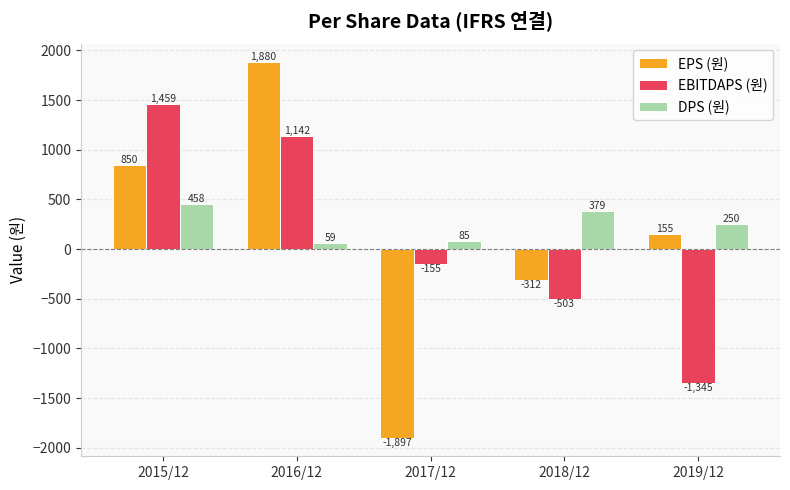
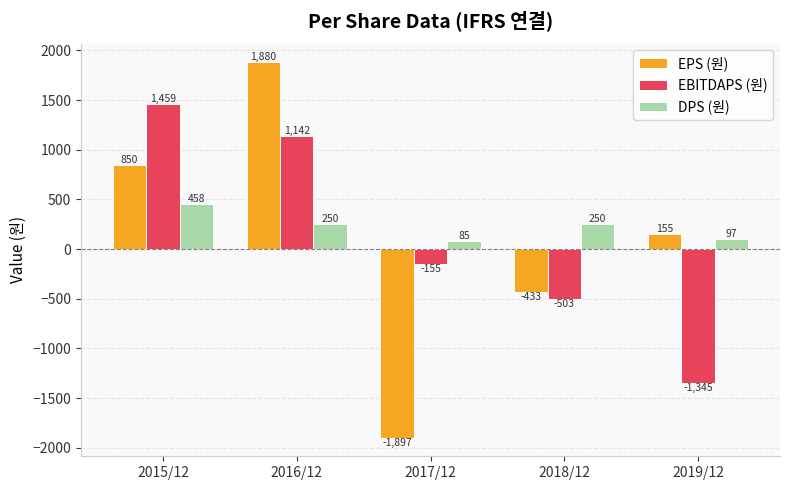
DPS (원), 2016/12: 59 -> 250
EPS (원), 2018/12: -312 -> -433
DPS (원), 2018/12: 379 -> 250
DPS (원), 2019/12: 250 -> 97
